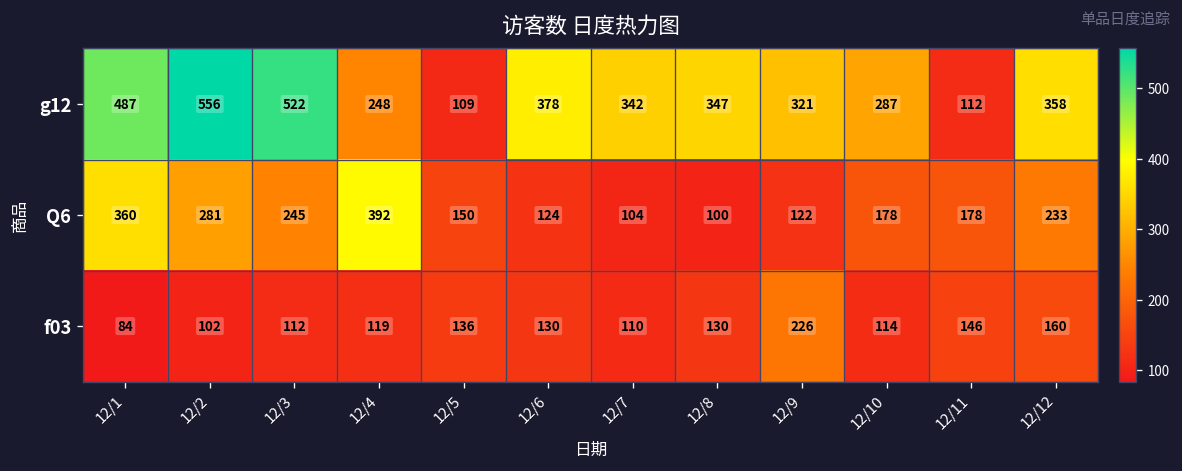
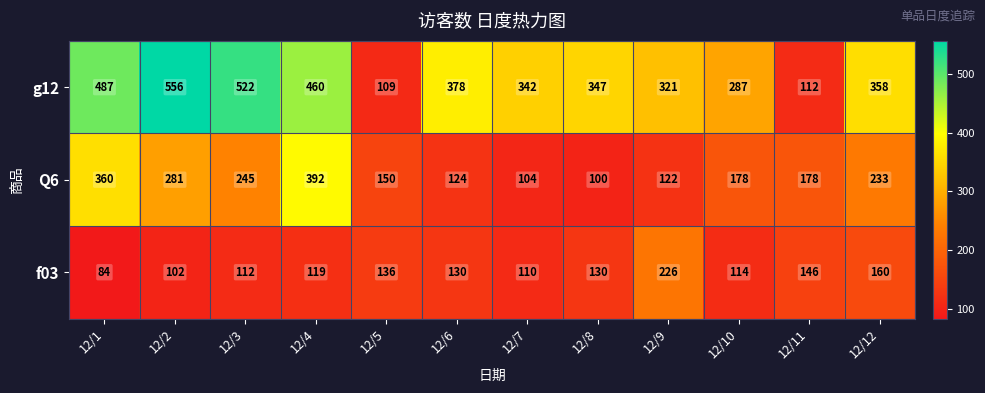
g12, 12/4: 248 -> 460
